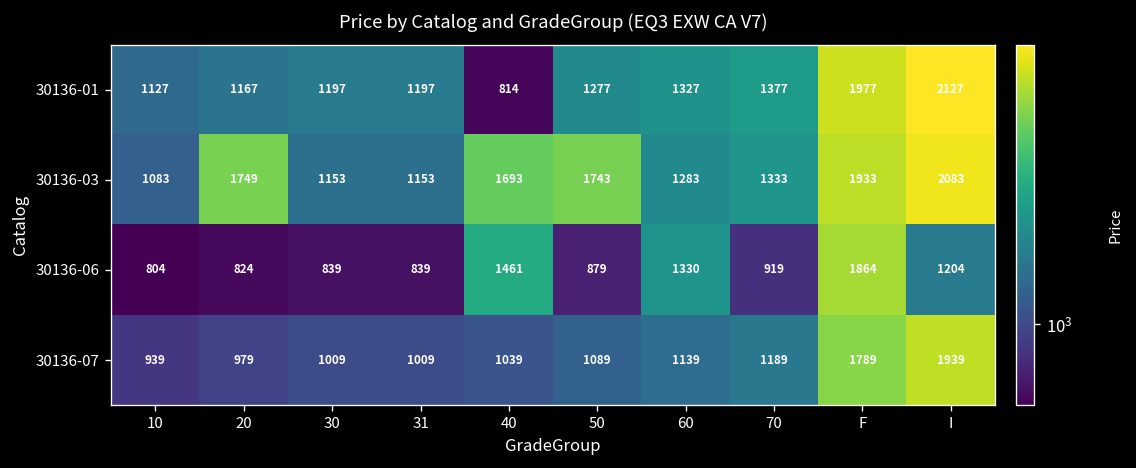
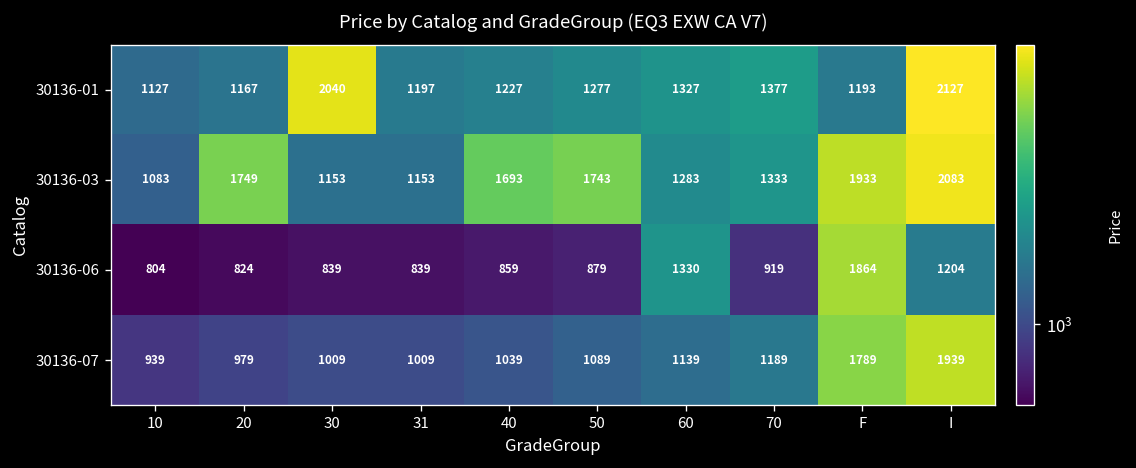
30136-01, 30: 1197 -> 2040
30136-01, 40: 814 -> 1227
30136-01, F: 1977 -> 1193
30136-06, 40: 1461 -> 859
